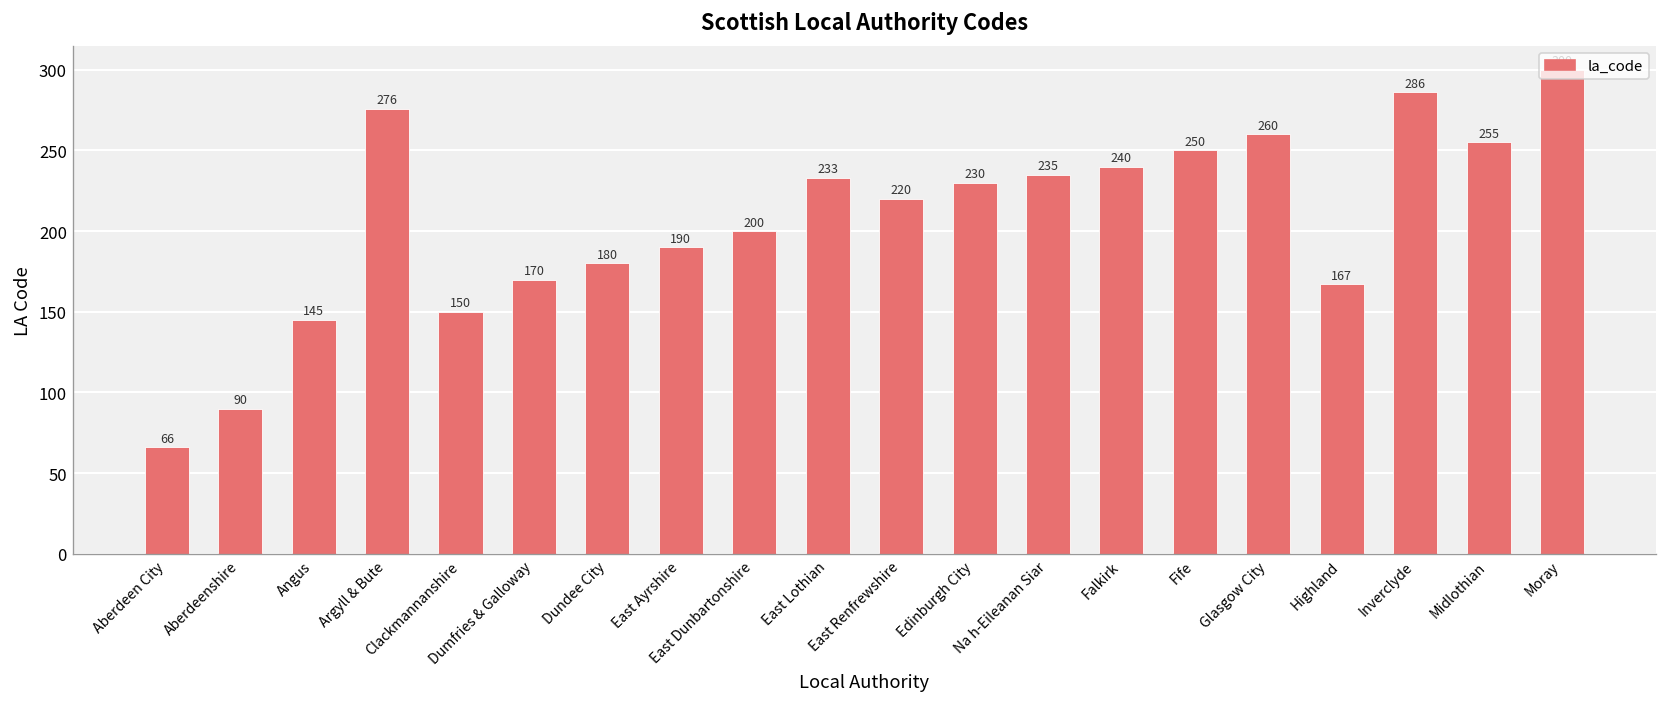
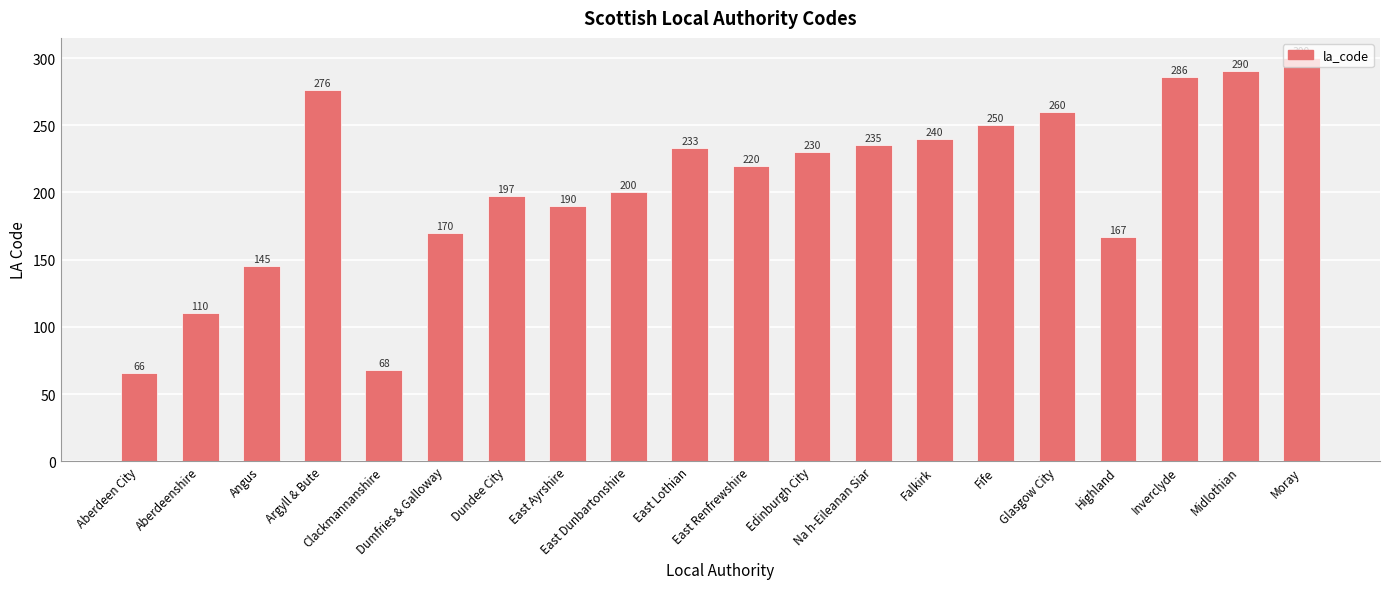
Aberdeenshire: 90 -> 110
Clackmannanshire: 150 -> 68
Dundee City: 180 -> 197
Midlothian: 255 -> 290
